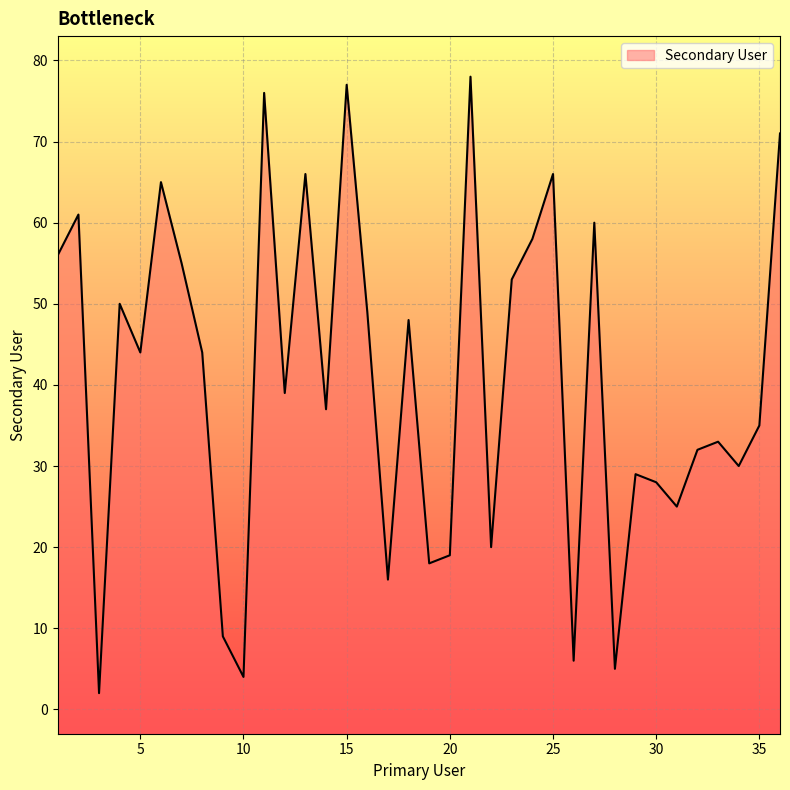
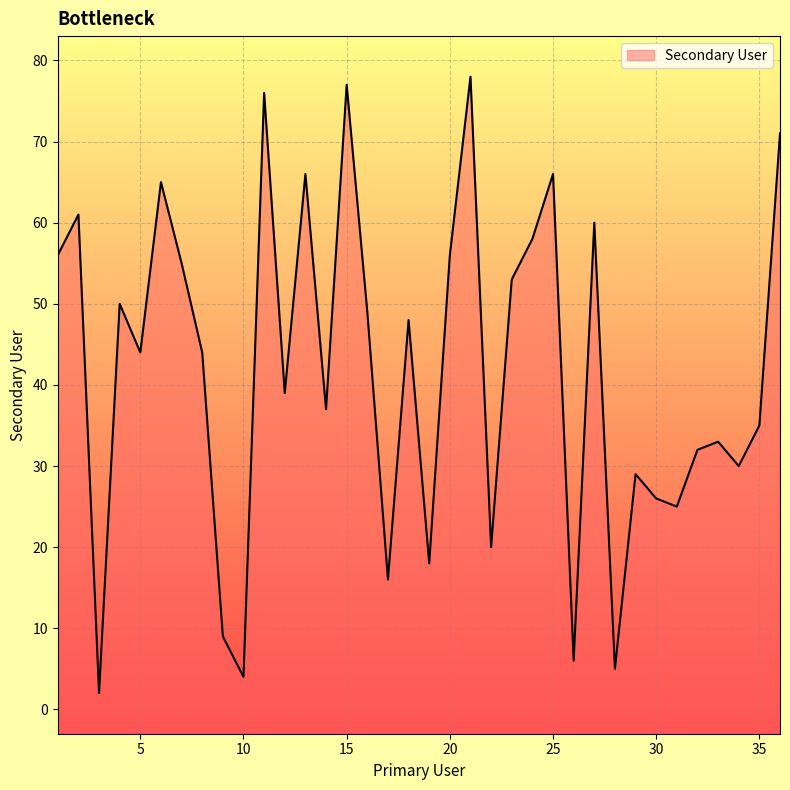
20: 19 -> 56
30: 28 -> 26
